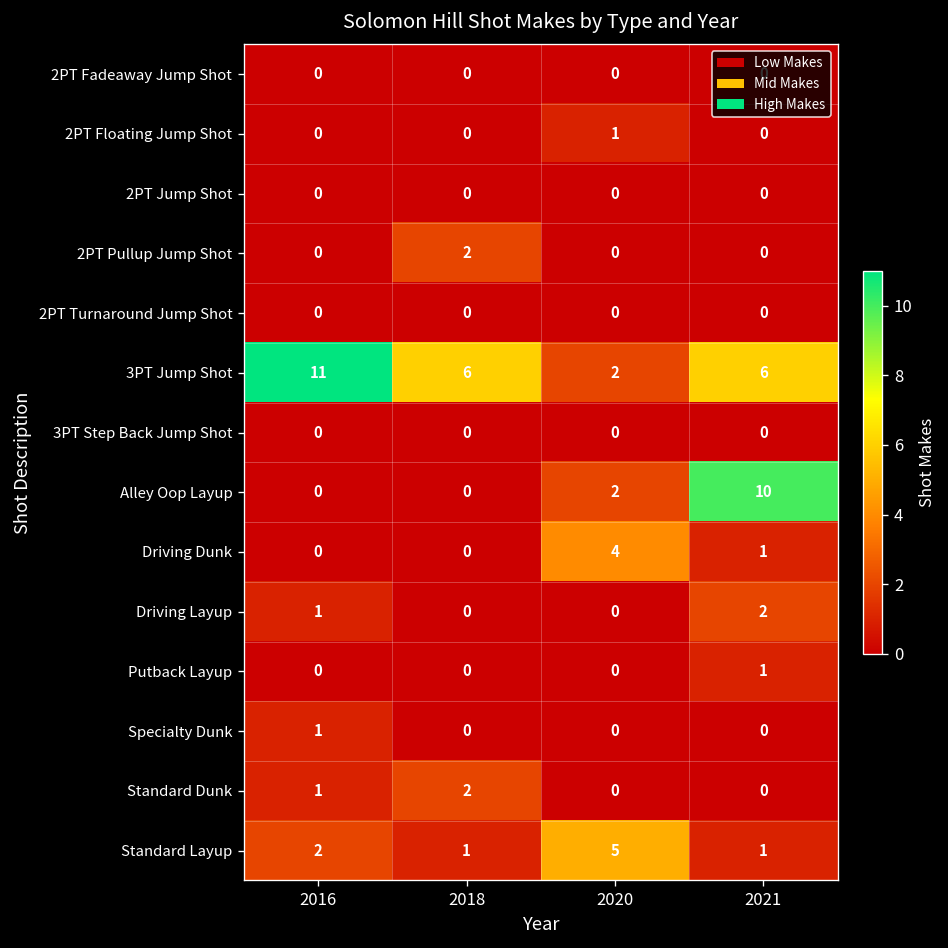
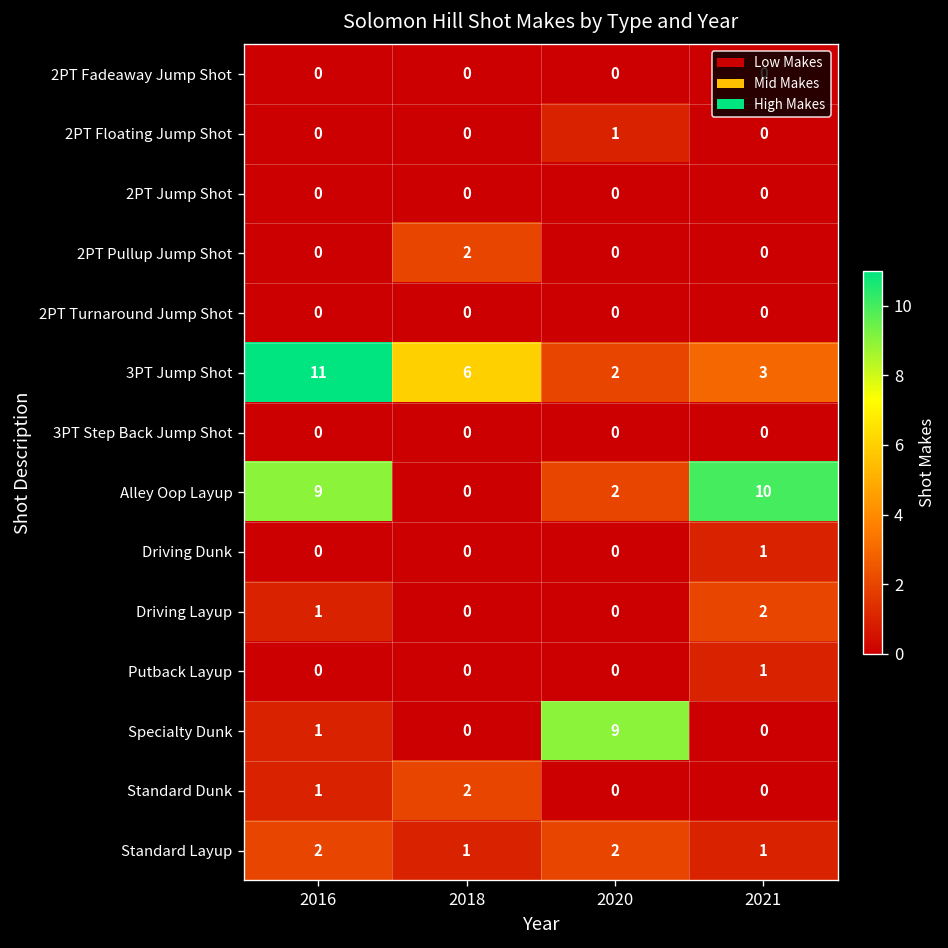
3PT Jump Shot, 2021: 6 -> 3
Alley Oop Layup, 2016: 0 -> 9
Driving Dunk, 2020: 4 -> 0
Specialty Dunk, 2020: 0 -> 9
Standard Layup, 2020: 5 -> 2
